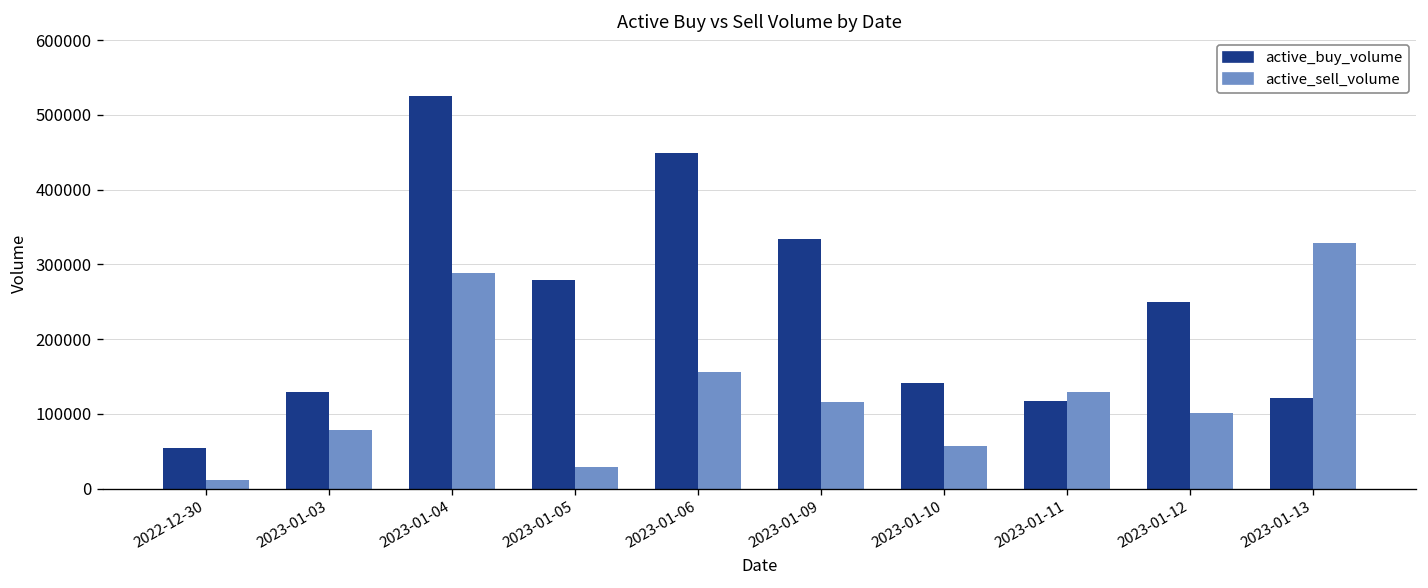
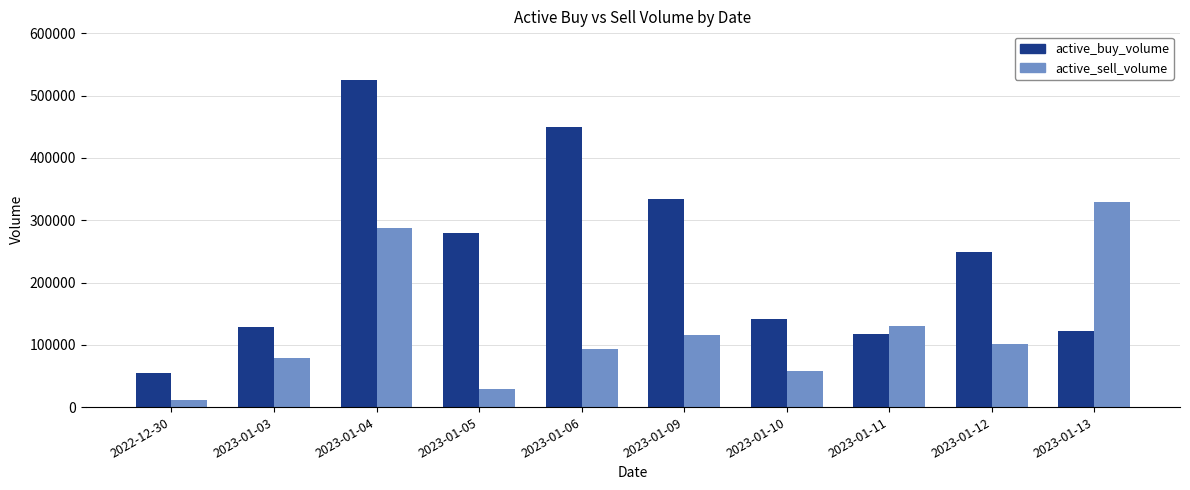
active_sell_volume, 2023-01-06: 160000 -> 90000
